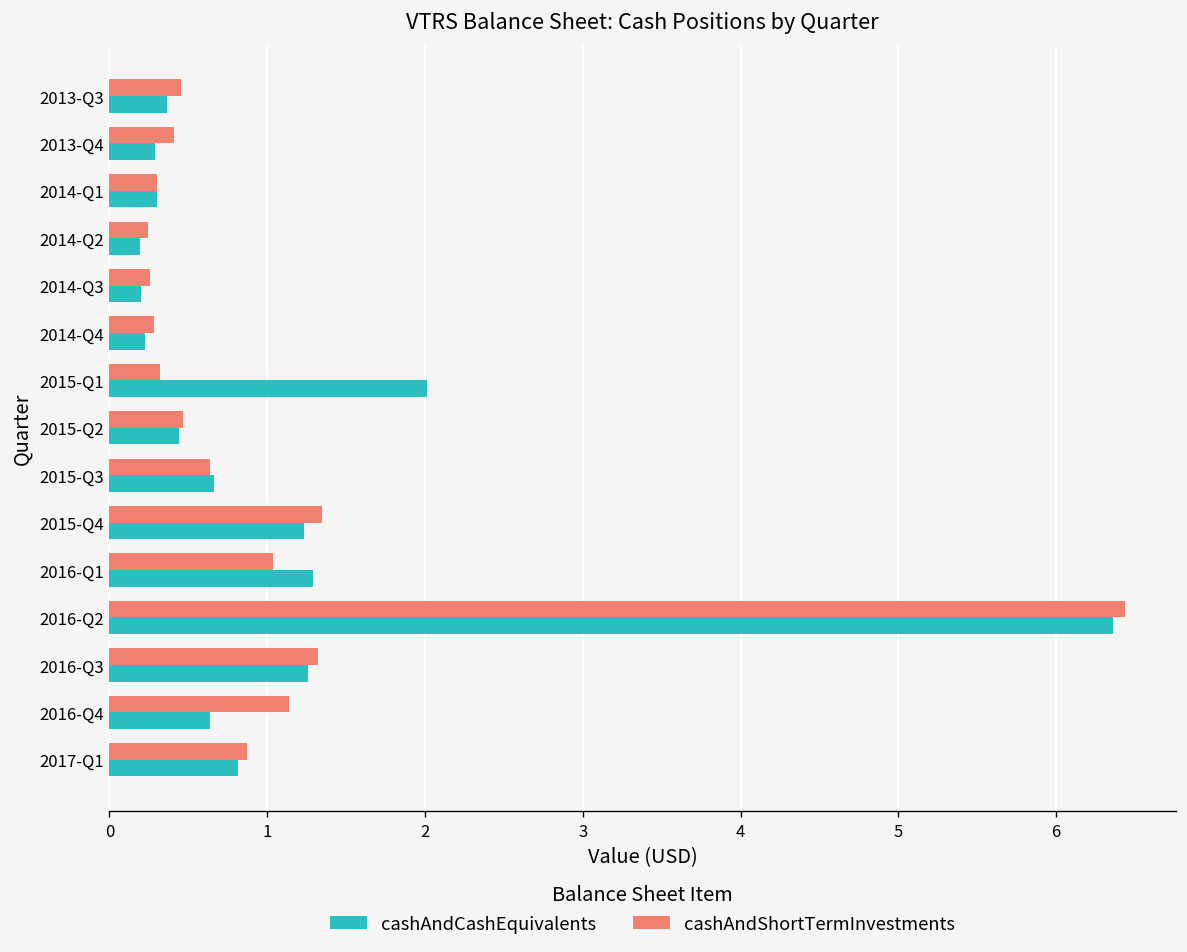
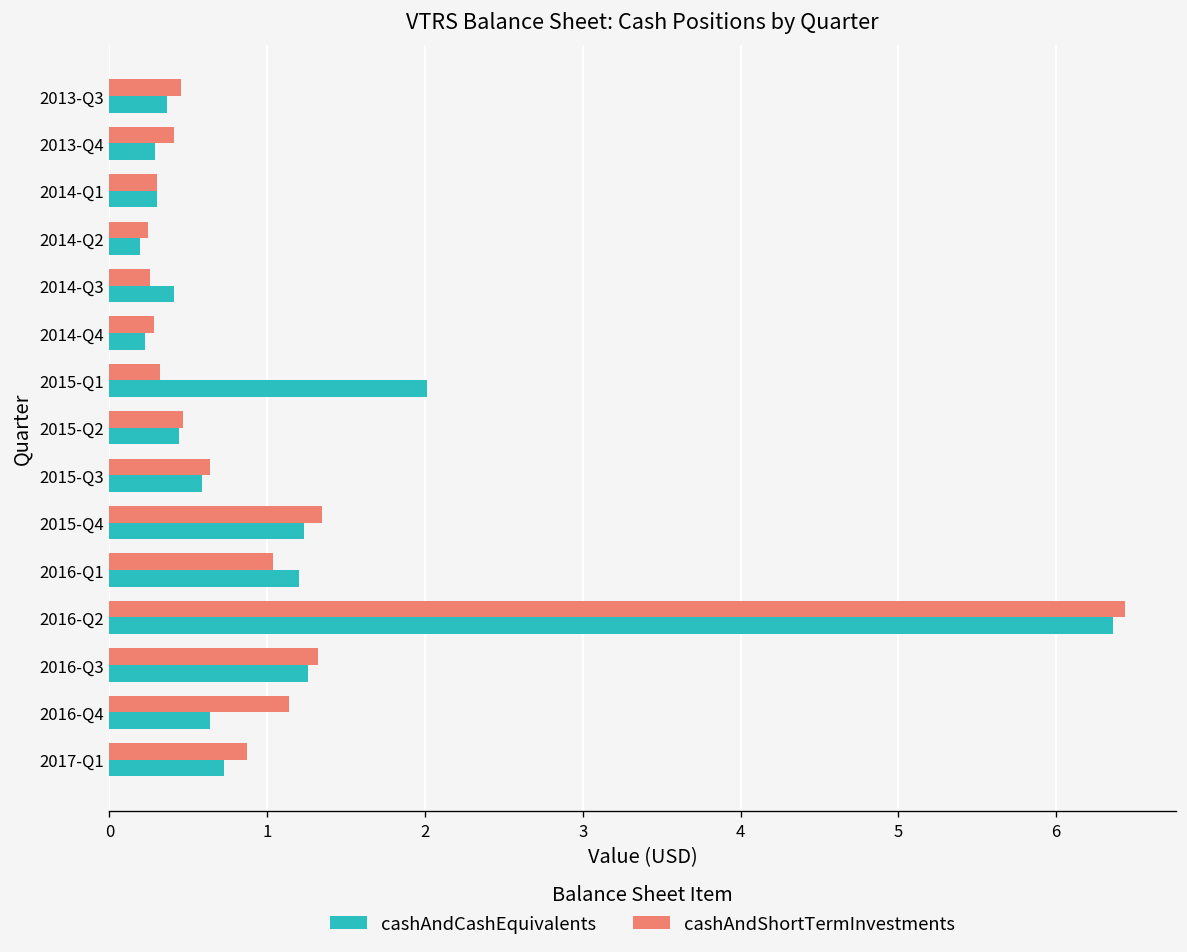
cashAndCashEquivalents, 2014-Q3: 0.20 -> 0.41
cashAndCashEquivalents, 2015-Q3: 0.66 -> 0.59
cashAndCashEquivalents, 2016-Q1: 1.29 -> 1.20
cashAndCashEquivalents, 2017-Q1: 0.82 -> 0.72
